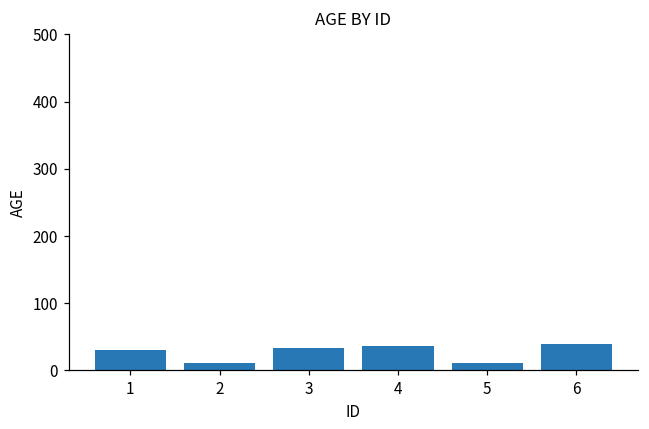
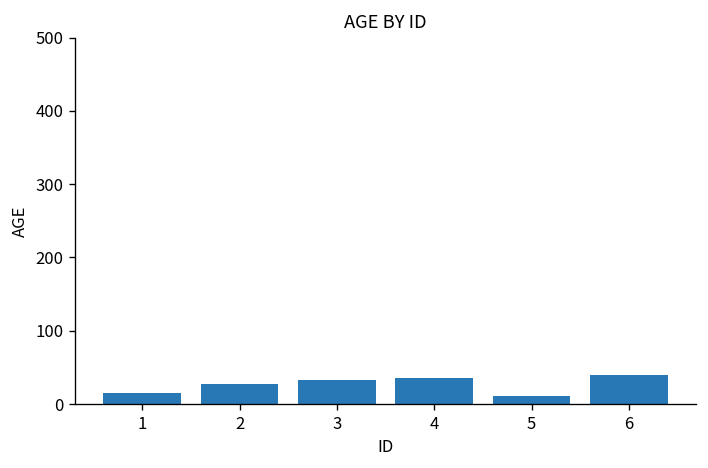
1: 30 -> 20
2: 10 -> 30
